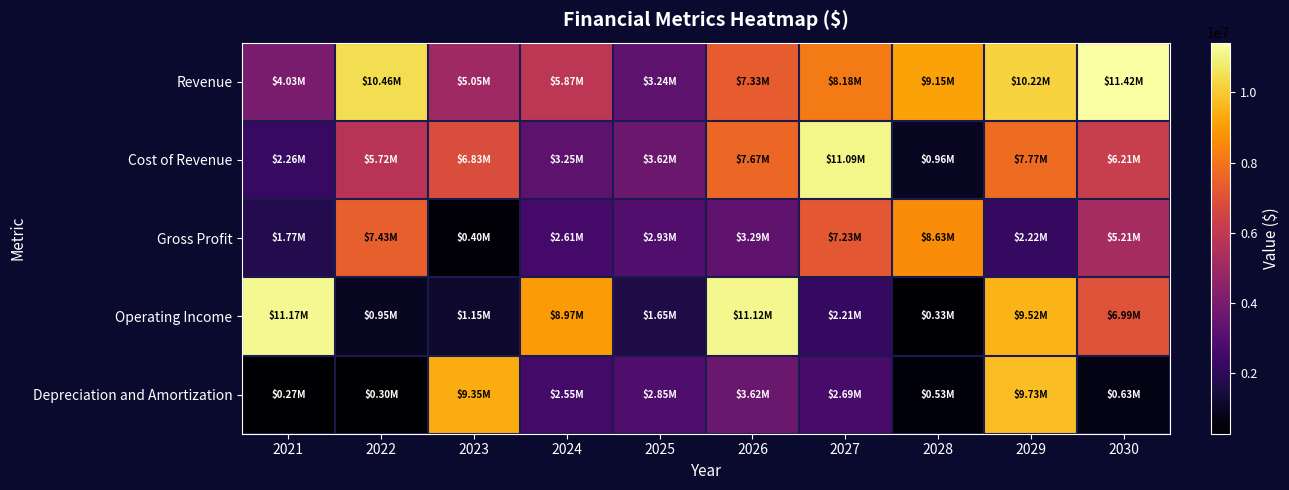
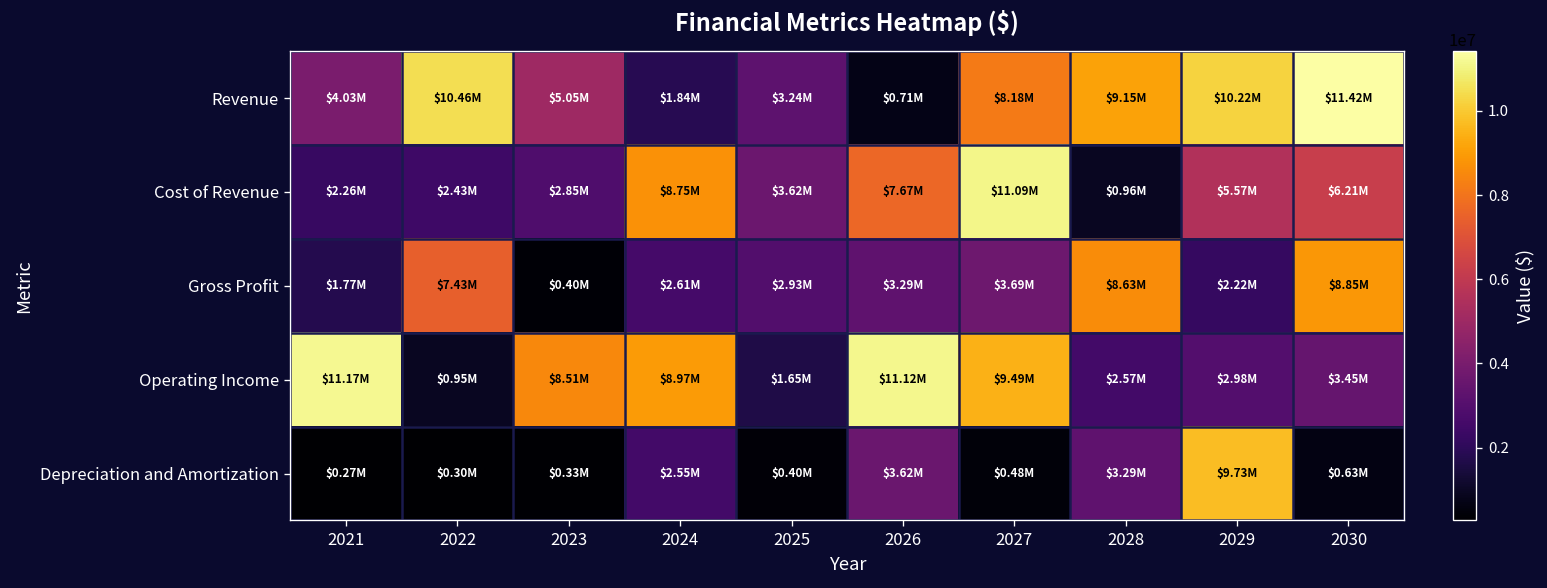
Revenue, 2024: $5.87M -> $1.84M
Revenue, 2026: $7.33M -> $0.71M
Cost of Revenue, 2022: $5.72M -> $2.43M
Cost of Revenue, 2023: $6.83M -> $2.85M
Cost of Revenue, 2024: $3.25M -> $8.75M
Cost of Revenue, 2029: $7.77M -> $5.57M
Gross Profit, 2027: $7.23M -> $3.69M
Gross Profit, 2030: $5.21M -> $8.85M
Operating Income, 2023: $1.15M -> $8.51M
Operating Income, 2027: $2.21M -> $9.49M
Operating Income, 2028: $0.33M -> $2.57M
Operating Income, 2029: $9.52M -> $2.98M
Operating Income, 2030: $6.99M -> $3.45M
Depreciation and Amortization, 2023: $9.35M -> $0.33M
Depreciation and Amortization, 2025: $2.85M -> $0.40M
Depreciation and Amortization, 2027: $2.69M -> $0.48M
Depreciation and Amortization, 2028: $0.53M -> $3.29M
